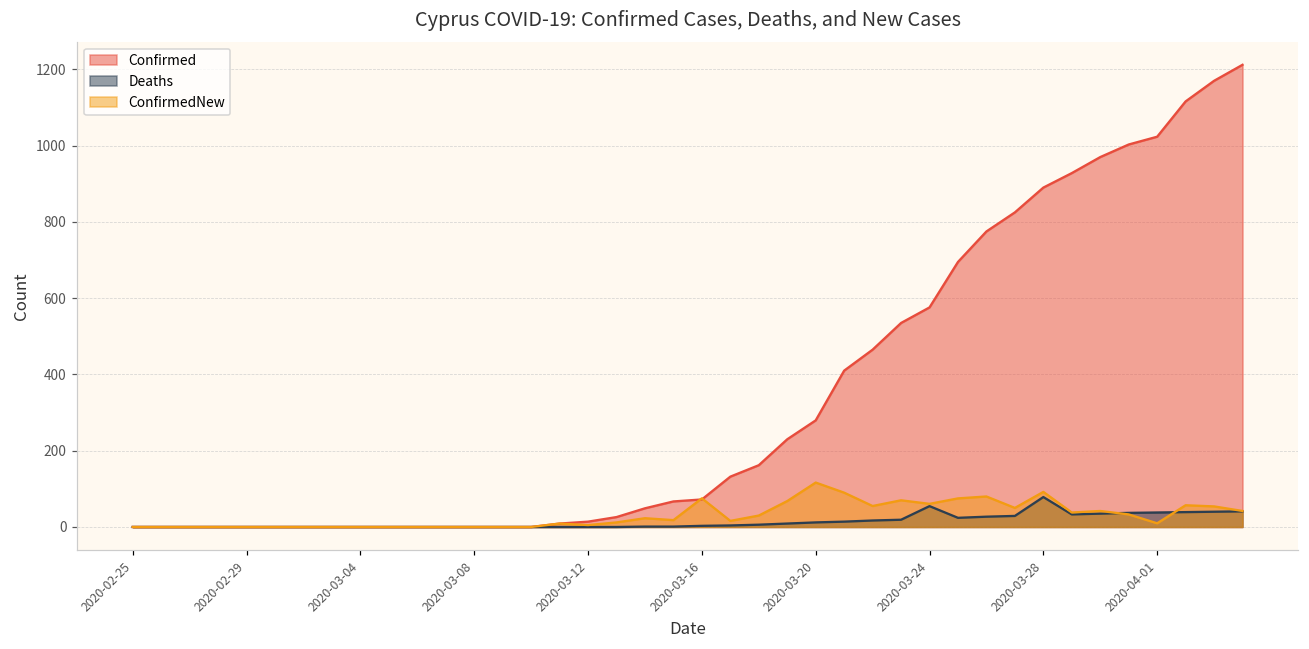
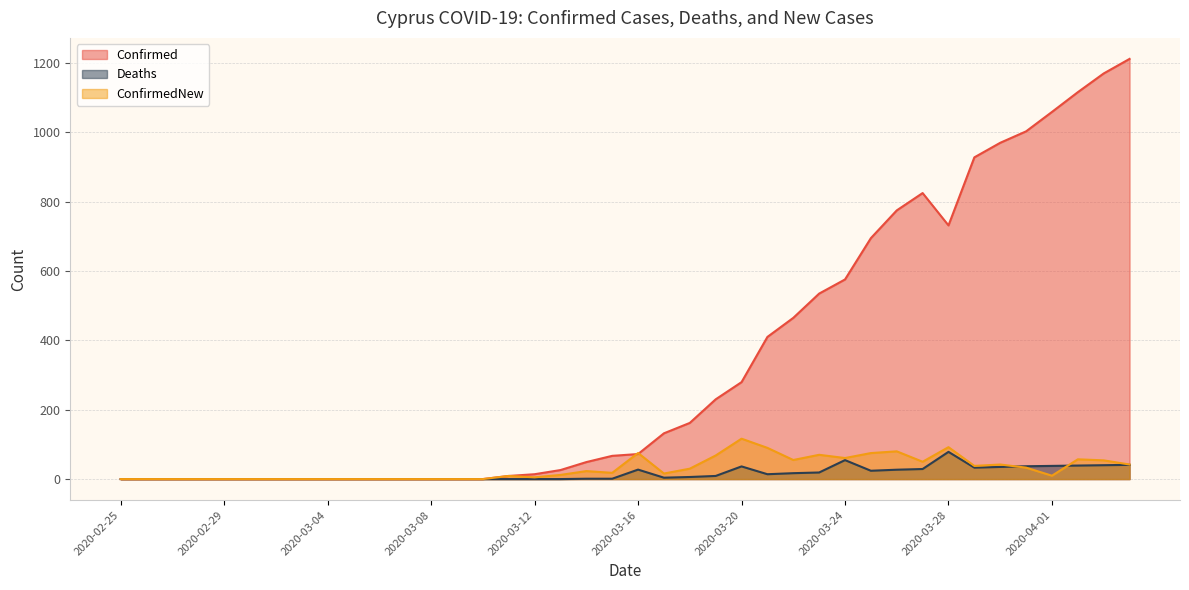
Deaths, 2020-03-16: 0 -> 30
Deaths, 2020-03-20: 10 -> 40
Confirmed, 2020-03-28: 890 -> 730
Confirmed, 2020-04-01: 1020 -> 1060
